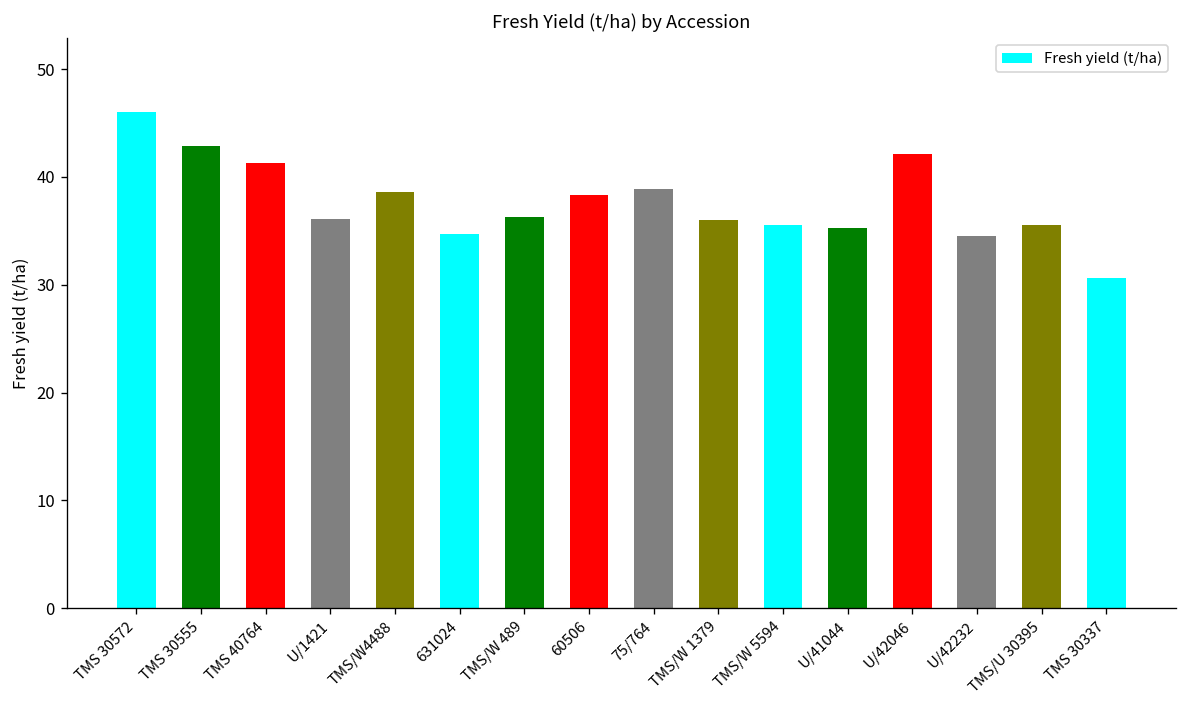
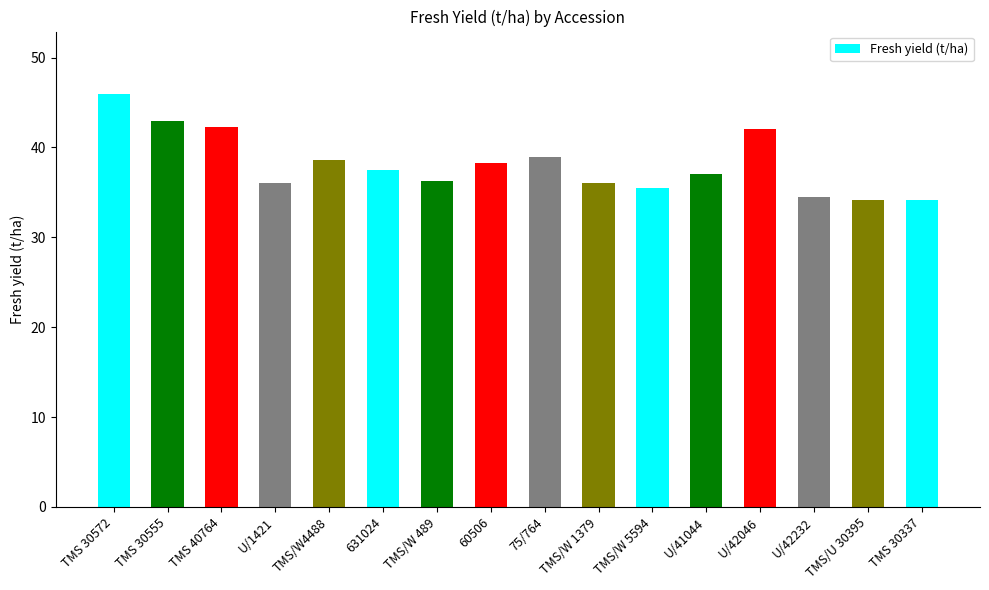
TMS 40764: 41 -> 42
631024: 35 -> 38
U/41044: 35 -> 37
TMS/U 30395: 36 -> 34
TMS 30337: 31 -> 34
